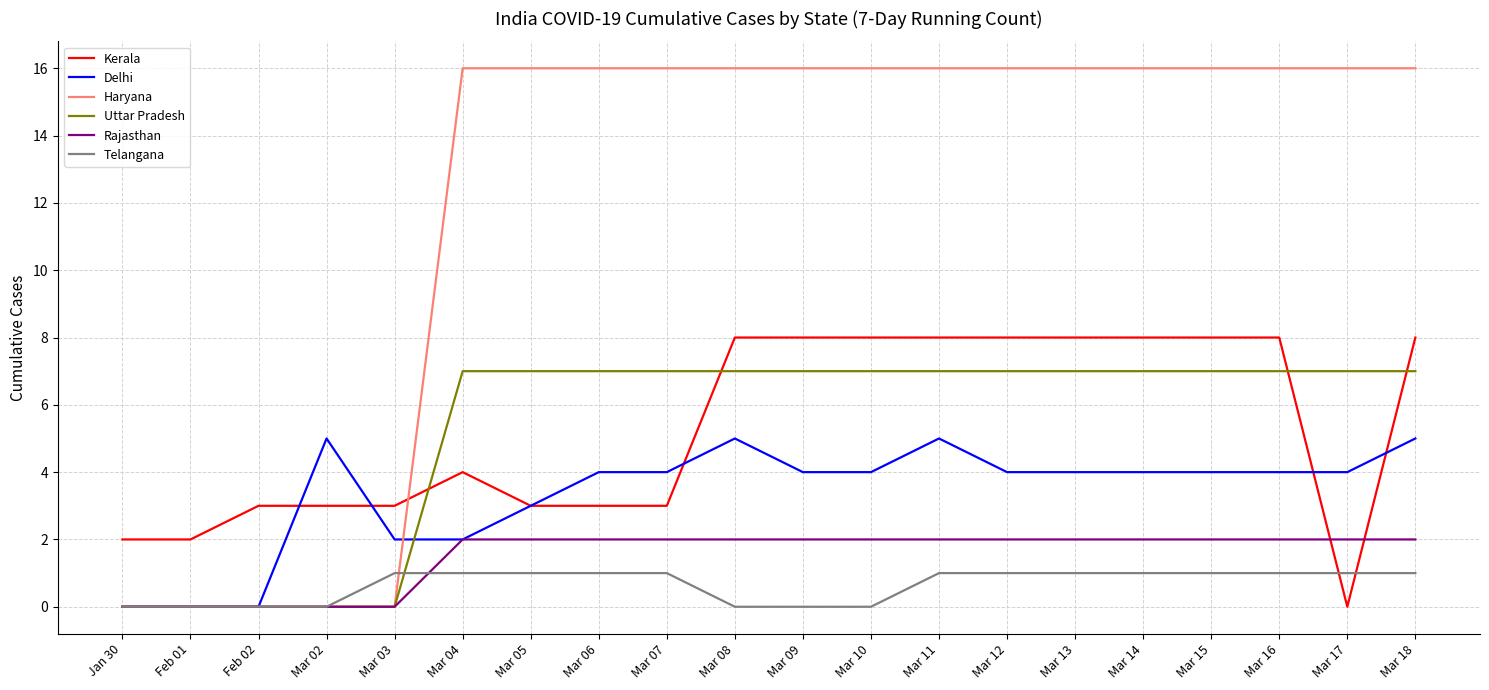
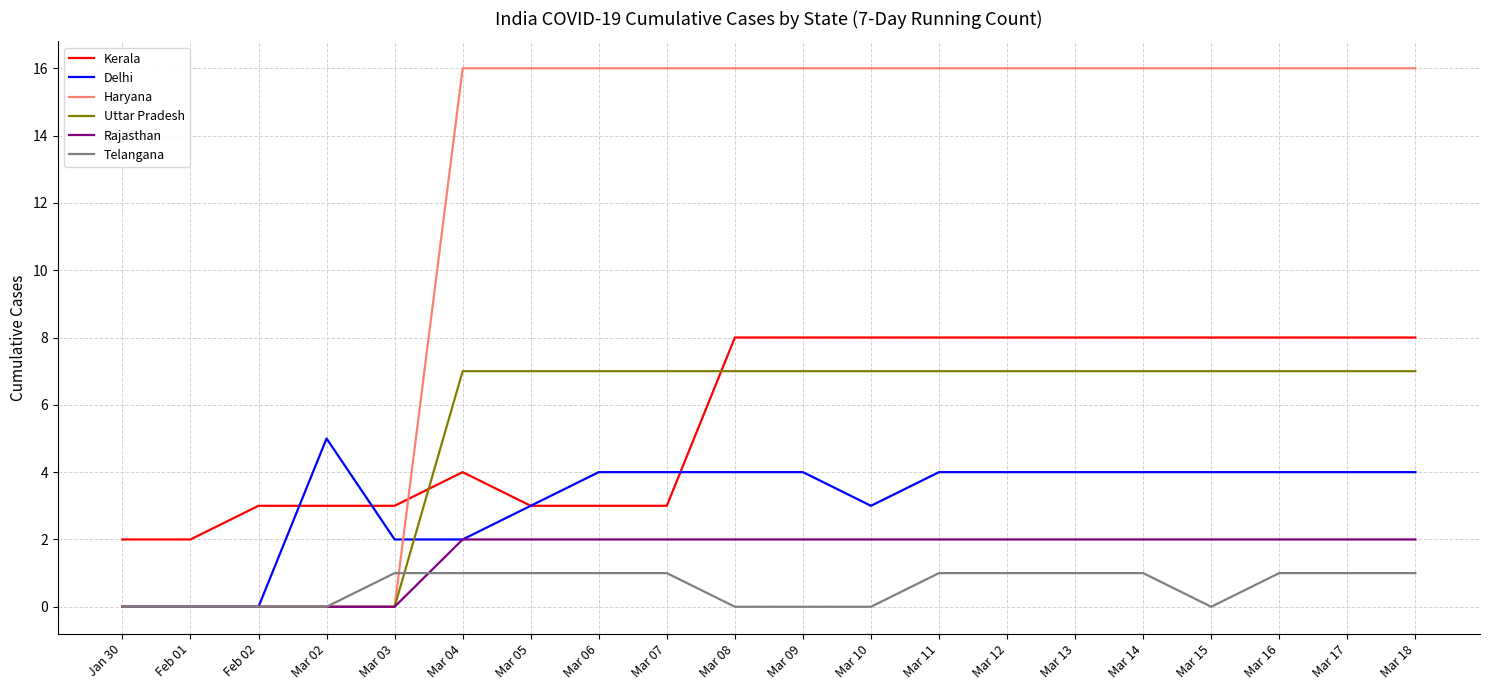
Delhi, Mar 08: 5 -> 4
Delhi, Mar 10: 4 -> 3
Delhi, Mar 11: 5 -> 4
Telangana, Mar 15: 1 -> 0
Kerala, Mar 17: 0 -> 8
Delhi, Mar 18: 5 -> 4
